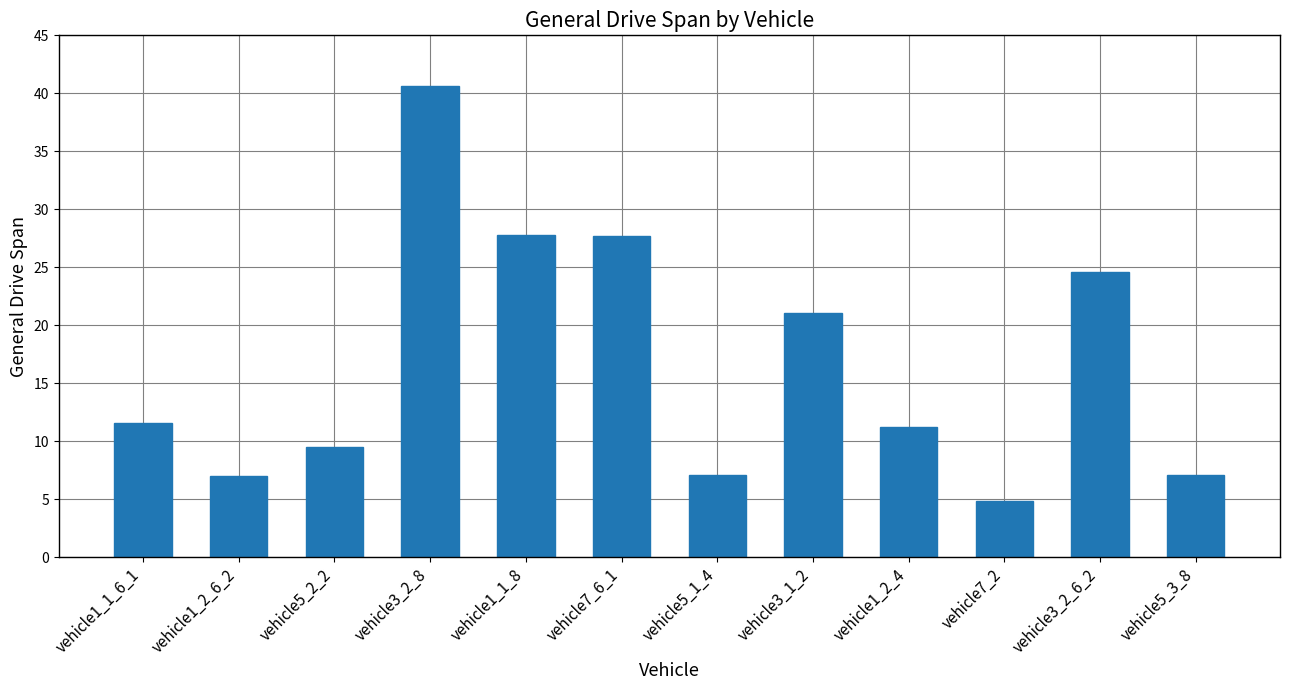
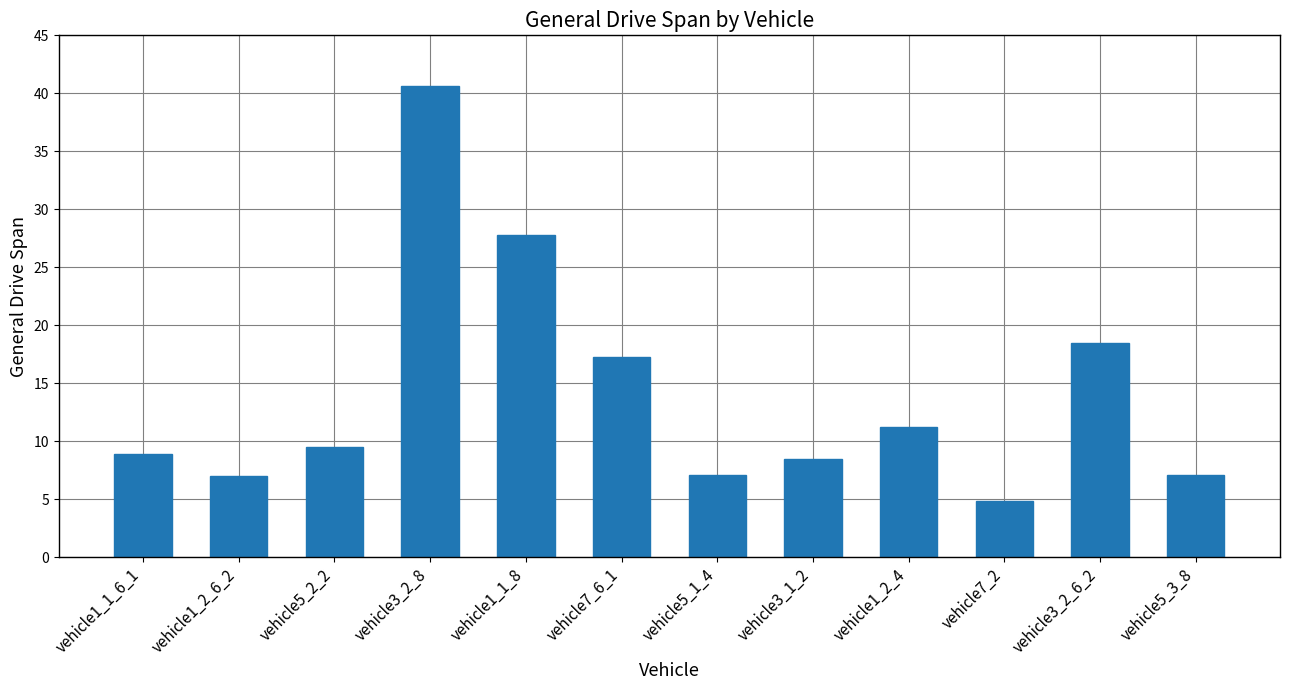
vehicle1_1_6_1: 11.6 -> 8.9
vehicle7_6_1: 27.7 -> 17.2
vehicle3_1_2: 21.1 -> 8.5
vehicle3_2_6_2: 24.6 -> 18.5
